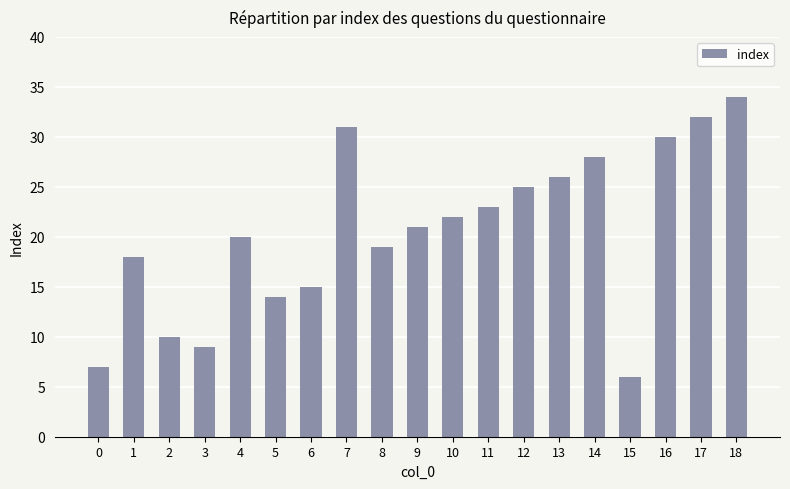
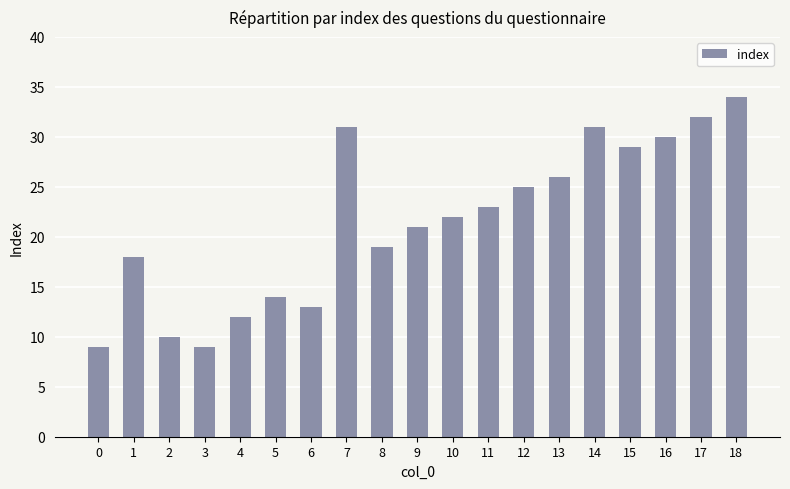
0: 7 -> 9
4: 20 -> 12
6: 15 -> 13
14: 28 -> 31
15: 6 -> 29
